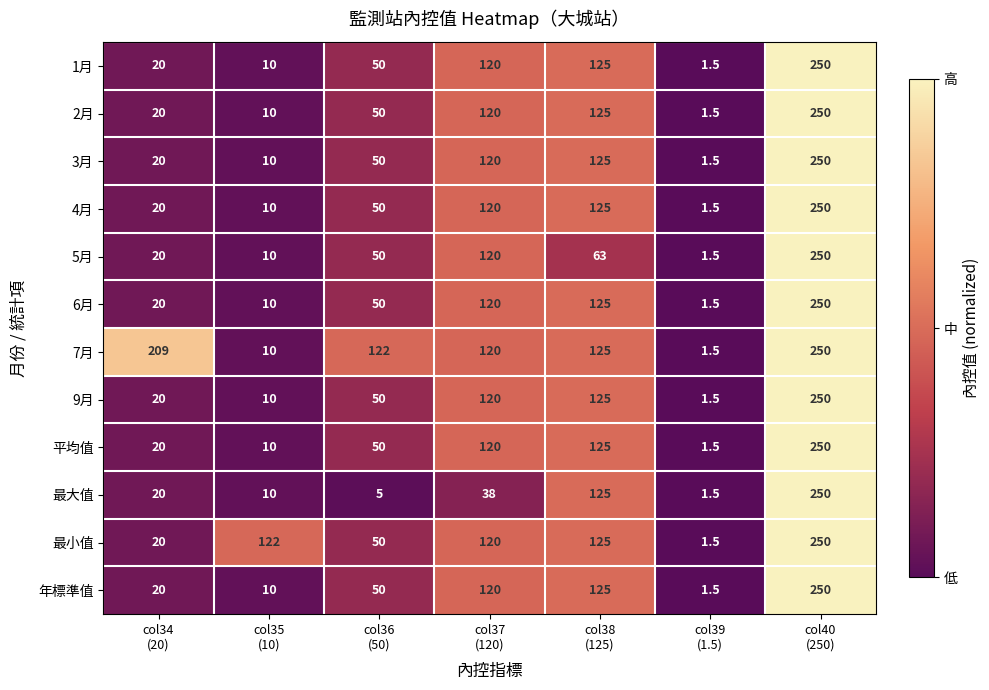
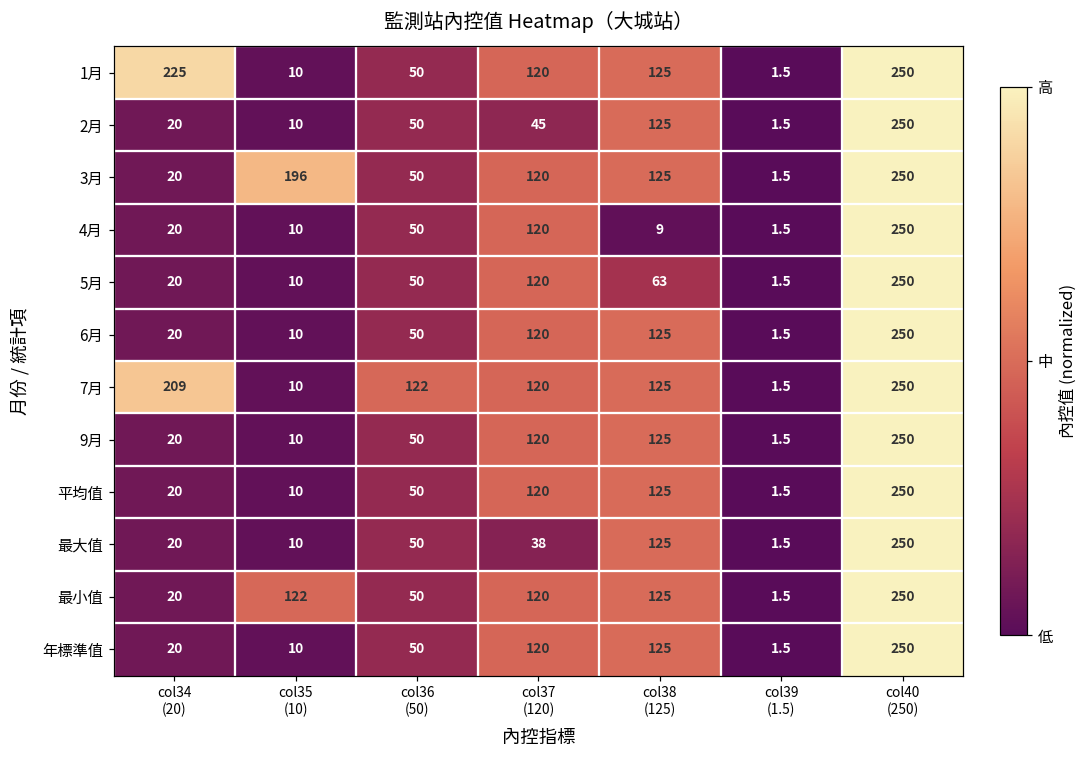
1月, col34 (20): 20 -> 225
2月, col37 (120): 120 -> 45
3月, col35 (10): 10 -> 196
4月, col38 (125): 125 -> 9
最大值, col36 (50): 5 -> 50
